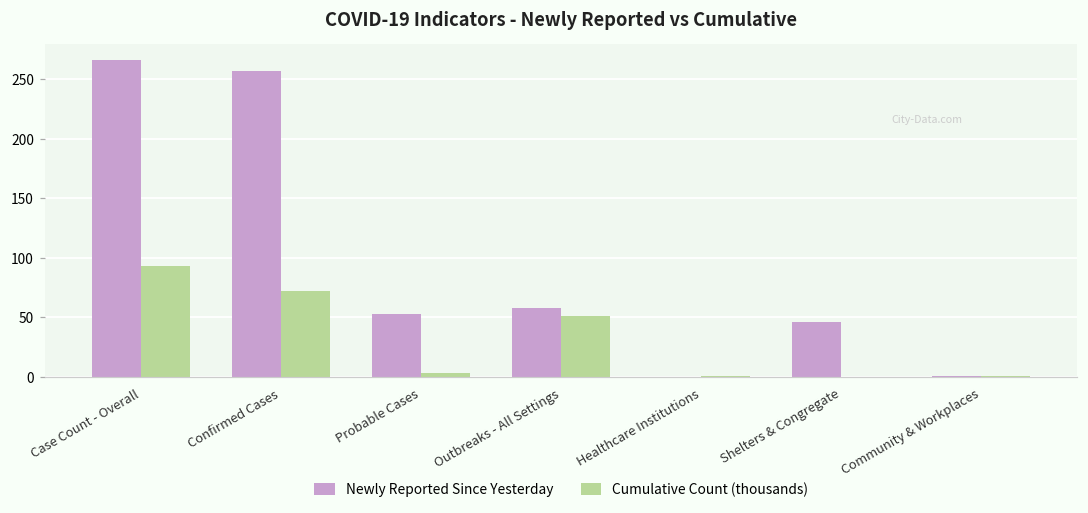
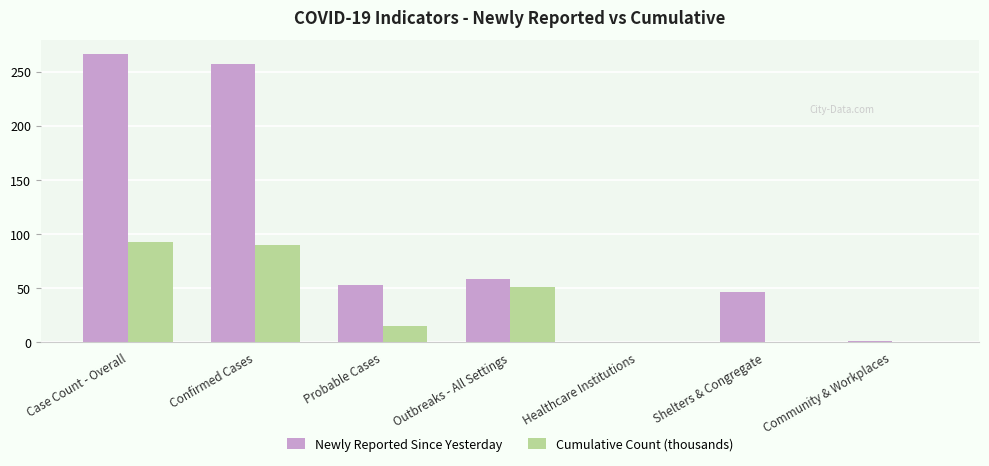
Cumulative Count (thousands), Confirmed Cases: 72 -> 90
Cumulative Count (thousands), Probable Cases: 3 -> 15
